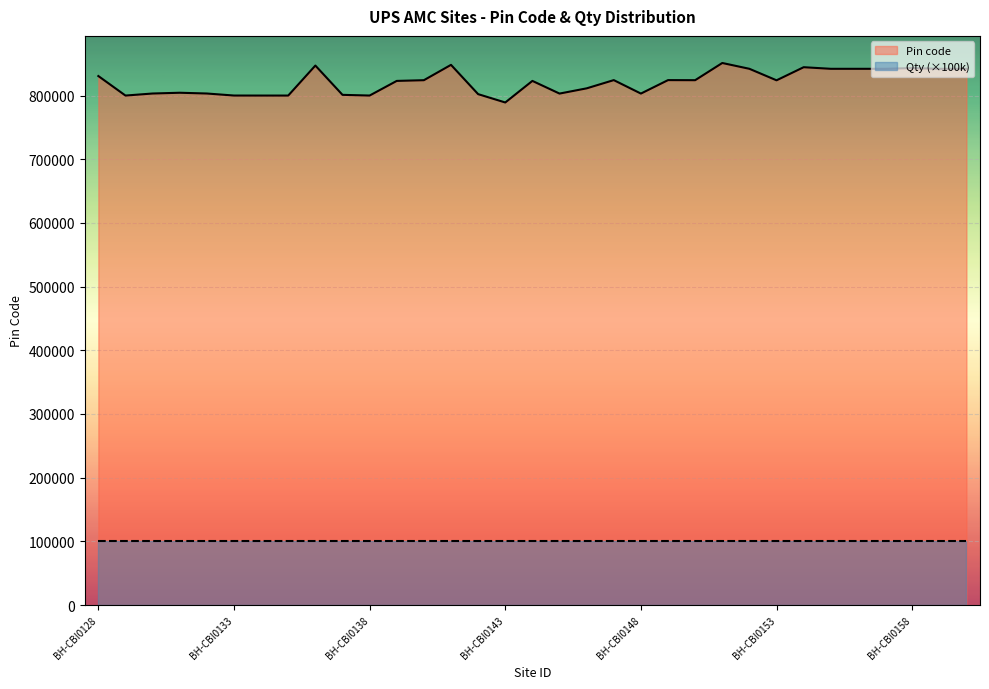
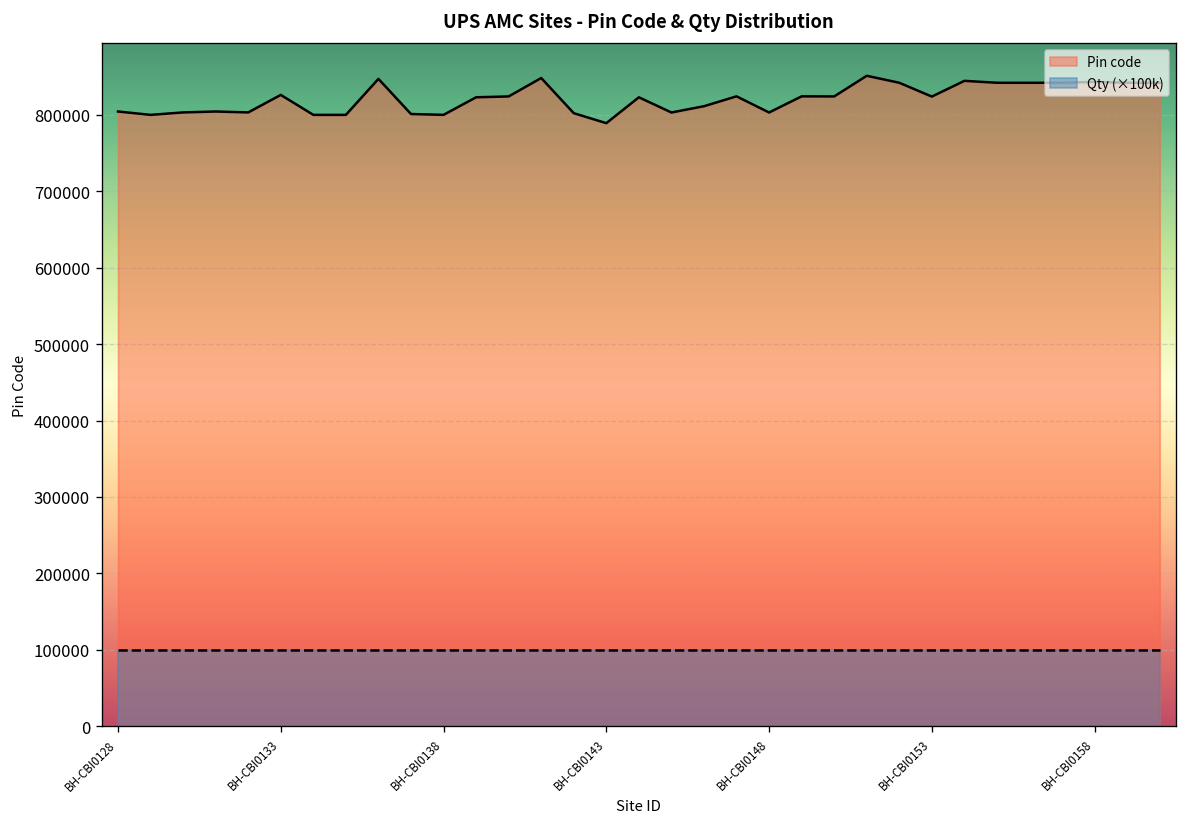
Pin code, BH-CBI0128: 830000 -> 800000
Pin code, BH-CBI0133: 800000 -> 830000
